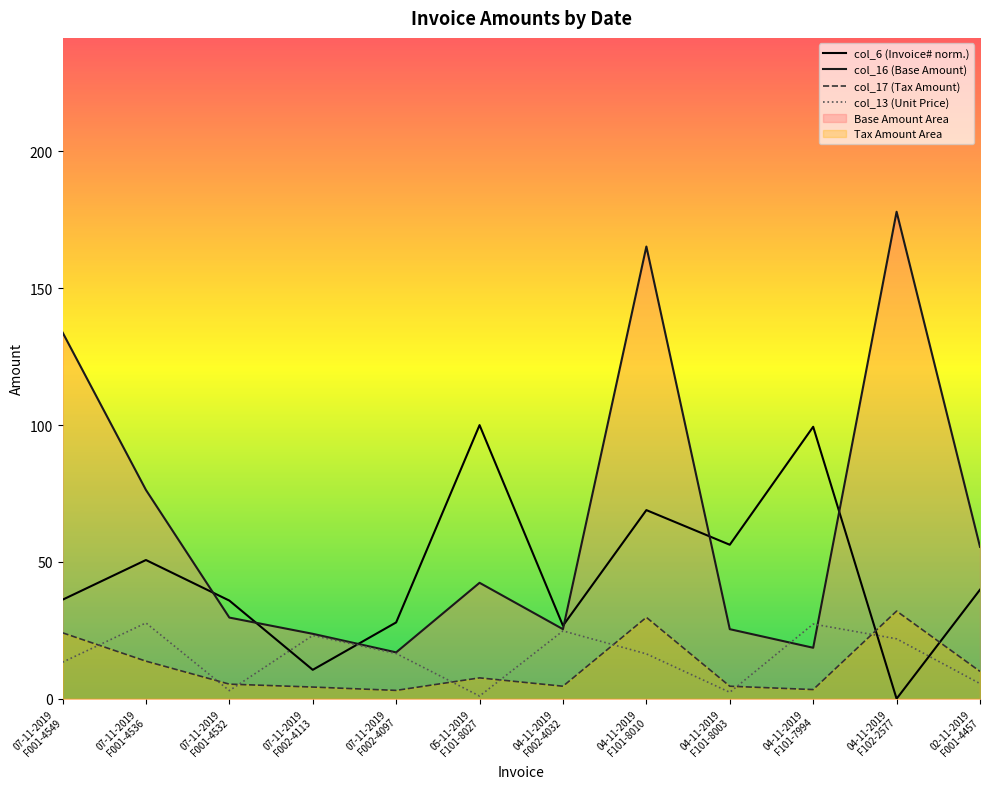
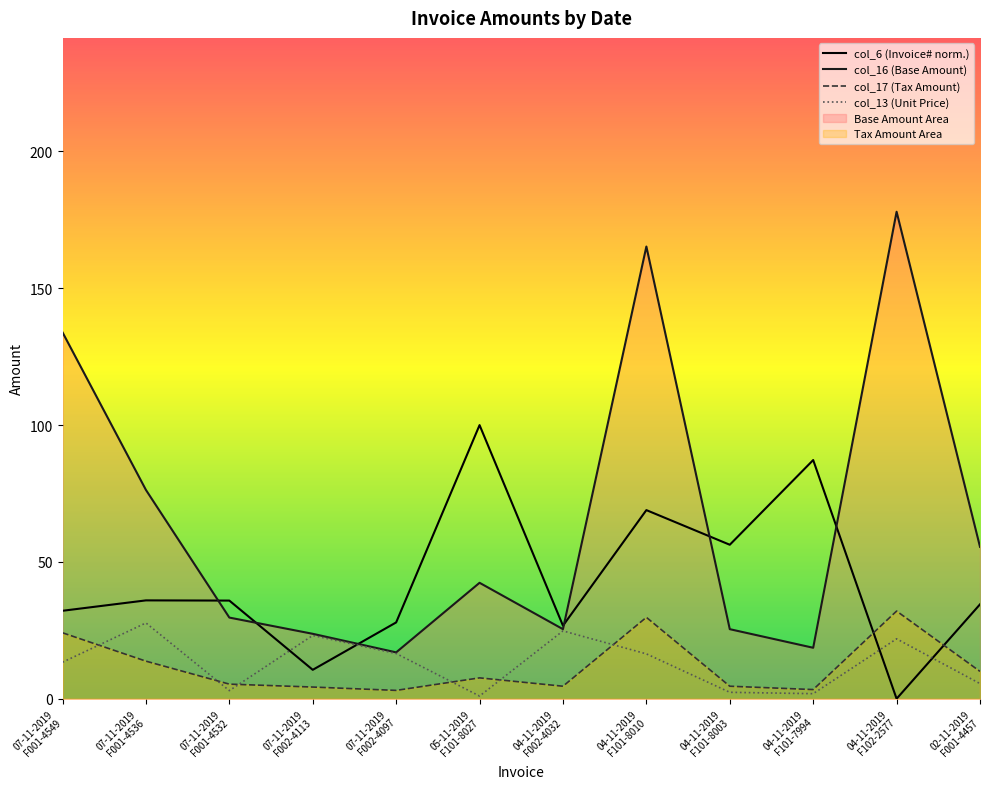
col_6 (Invoice# norm.), 07-11-2019 F001-4549: 36 -> 32
col_6 (Invoice# norm.), 07-11-2019 F001-4536: 51 -> 36
col_6 (Invoice# norm.), 04-11-2019 F101-7994: 99 -> 87
col_13 (Unit Price), 04-11-2019 F101-7994: 27 -> 2
col_6 (Invoice# norm.), 02-11-2019 F001-4457: 40 -> 34
